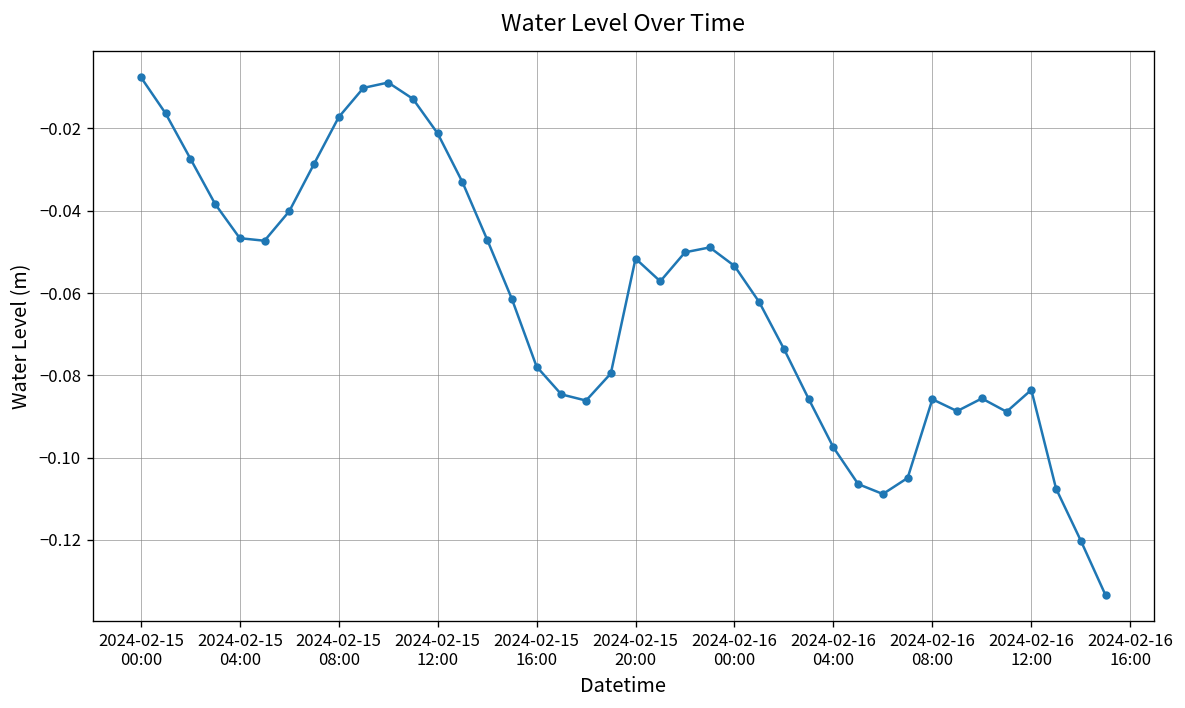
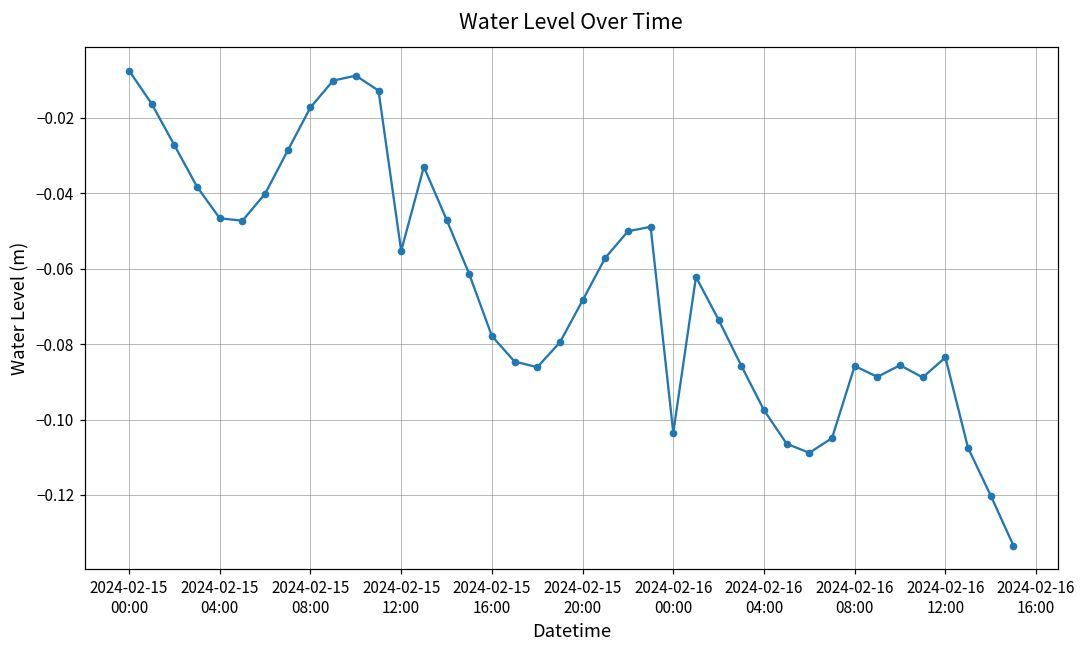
2024-02-15 12:00: -0.021 -> -0.055
2024-02-15 20:00: -0.052 -> -0.068
2024-02-16 00:00: -0.053 -> -0.103
